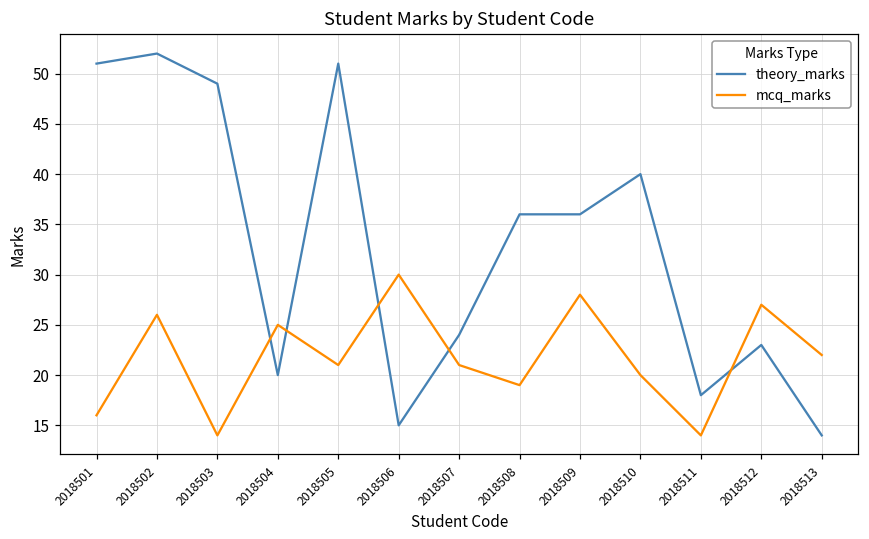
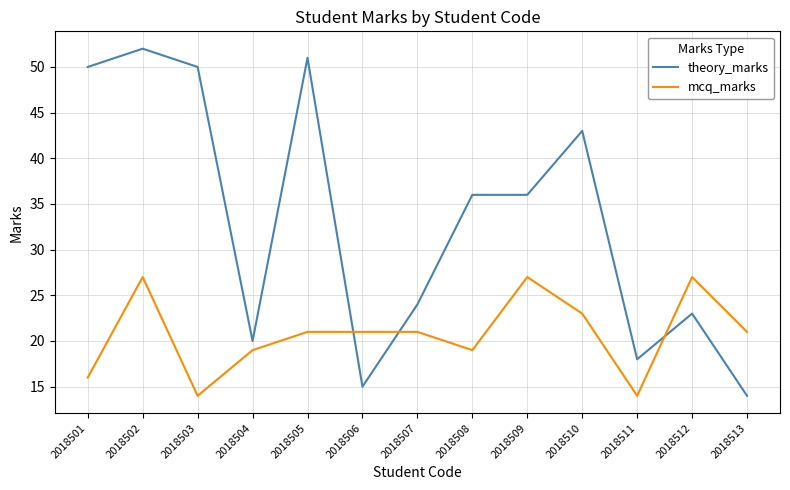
theory_marks, 2018501: 51 -> 50
mcq_marks, 2018502: 26 -> 27
theory_marks, 2018503: 49 -> 50
mcq_marks, 2018504: 25 -> 19
mcq_marks, 2018506: 30 -> 21
mcq_marks, 2018509: 28 -> 27
theory_marks, 2018510: 40 -> 43
mcq_marks, 2018510: 20 -> 23
mcq_marks, 2018513: 22 -> 21
